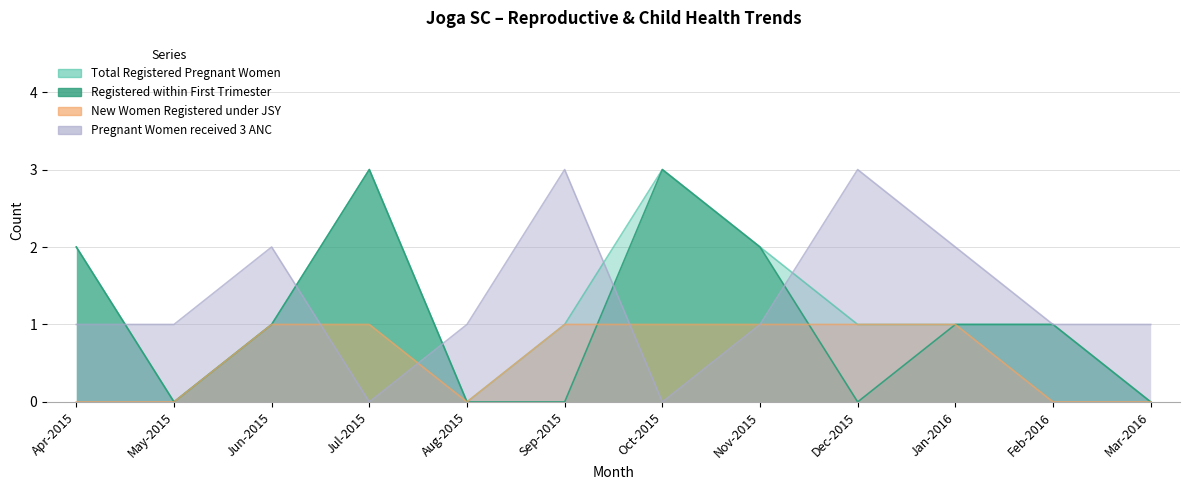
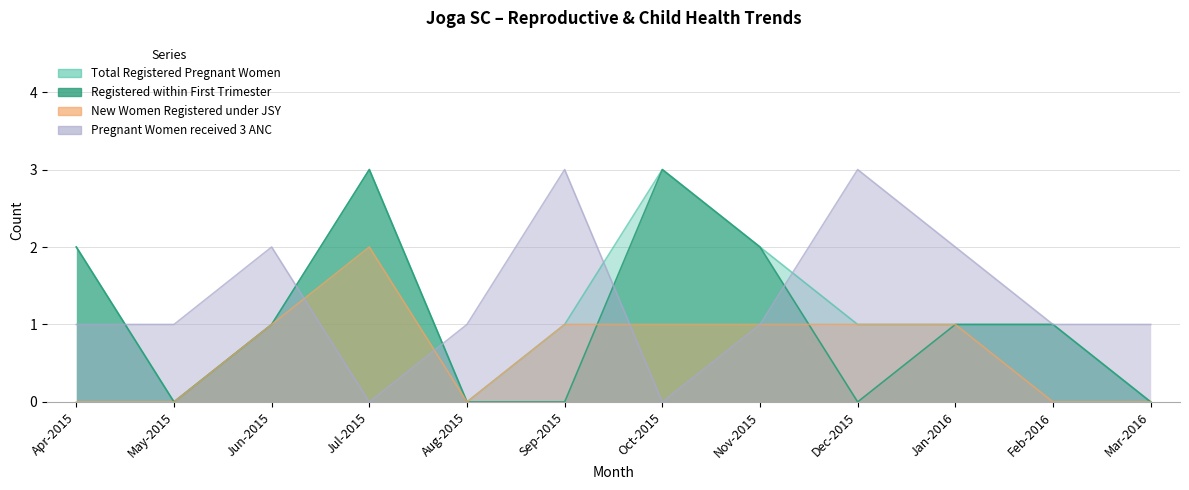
New Women Registered under JSY, Jul-2015: 1 -> 2
